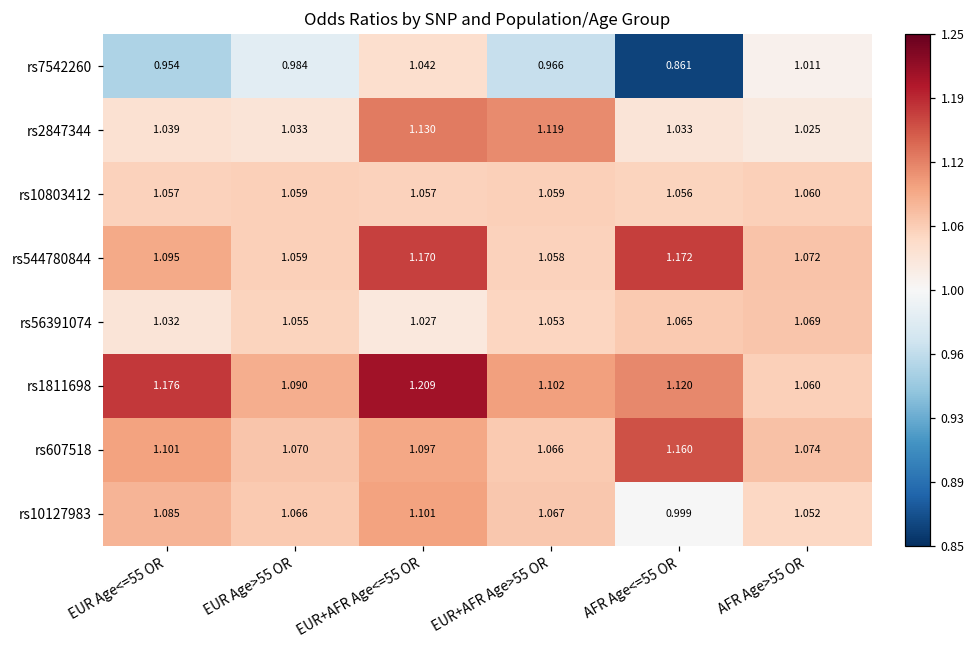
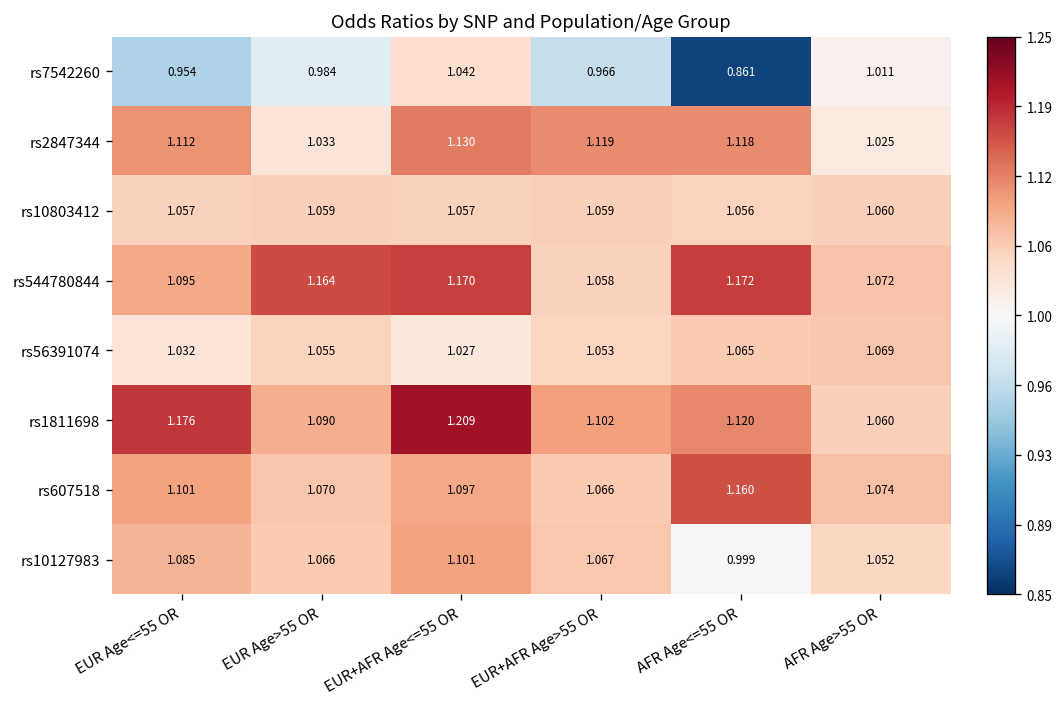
rs2847344, EUR Age<=55 OR: 1.039 -> 1.112
rs2847344, AFR Age<=55 OR: 1.033 -> 1.118
rs544780844, EUR Age>55 OR: 1.059 -> 1.164
